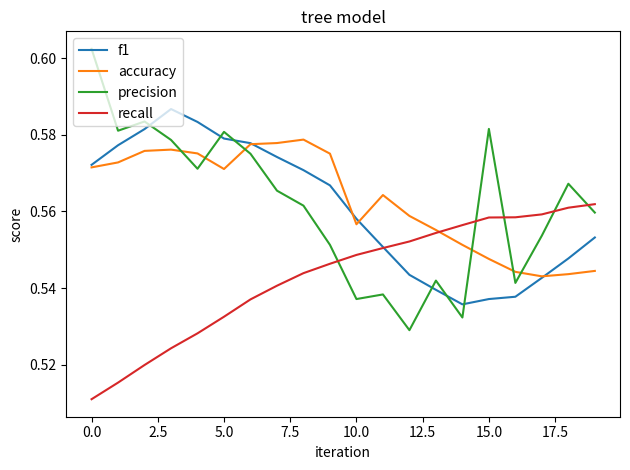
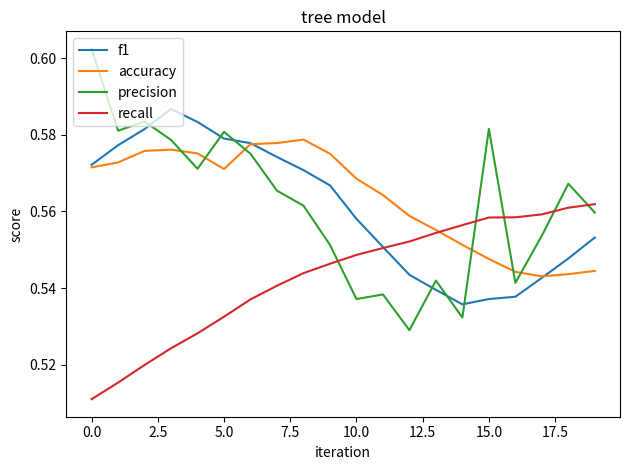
accuracy, 10.0: 0.557 -> 0.569
